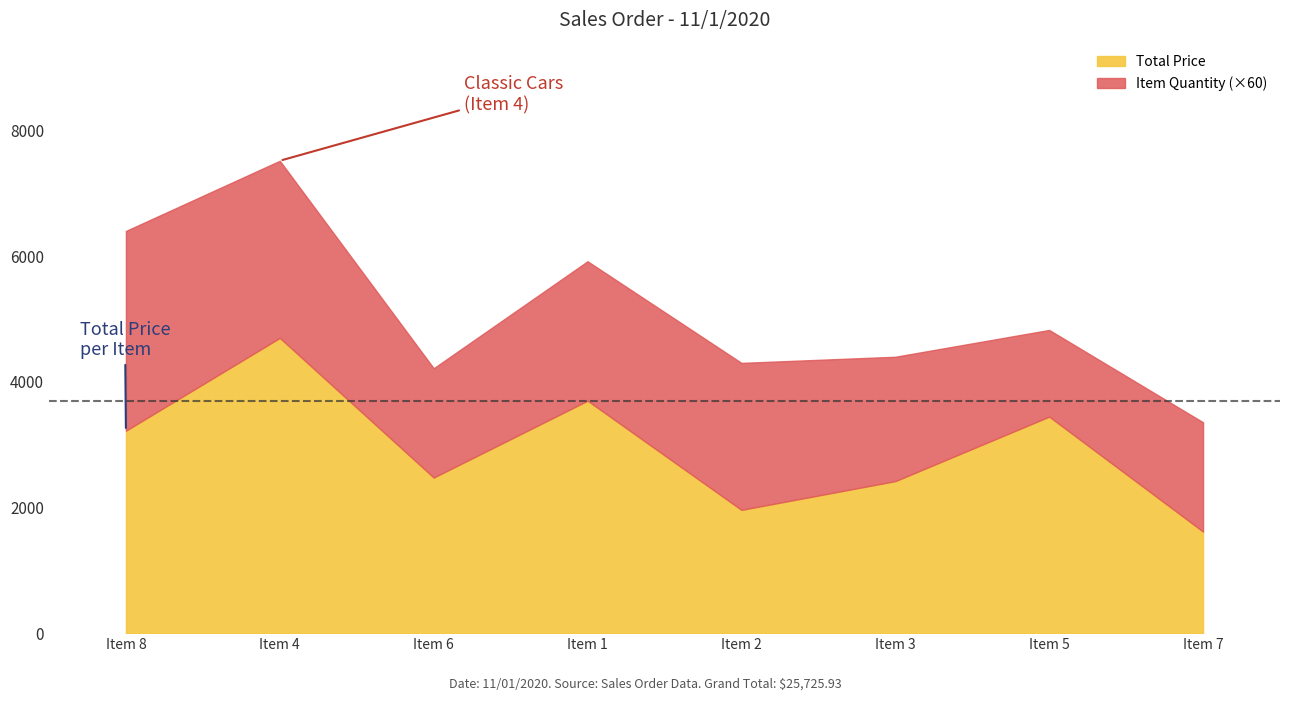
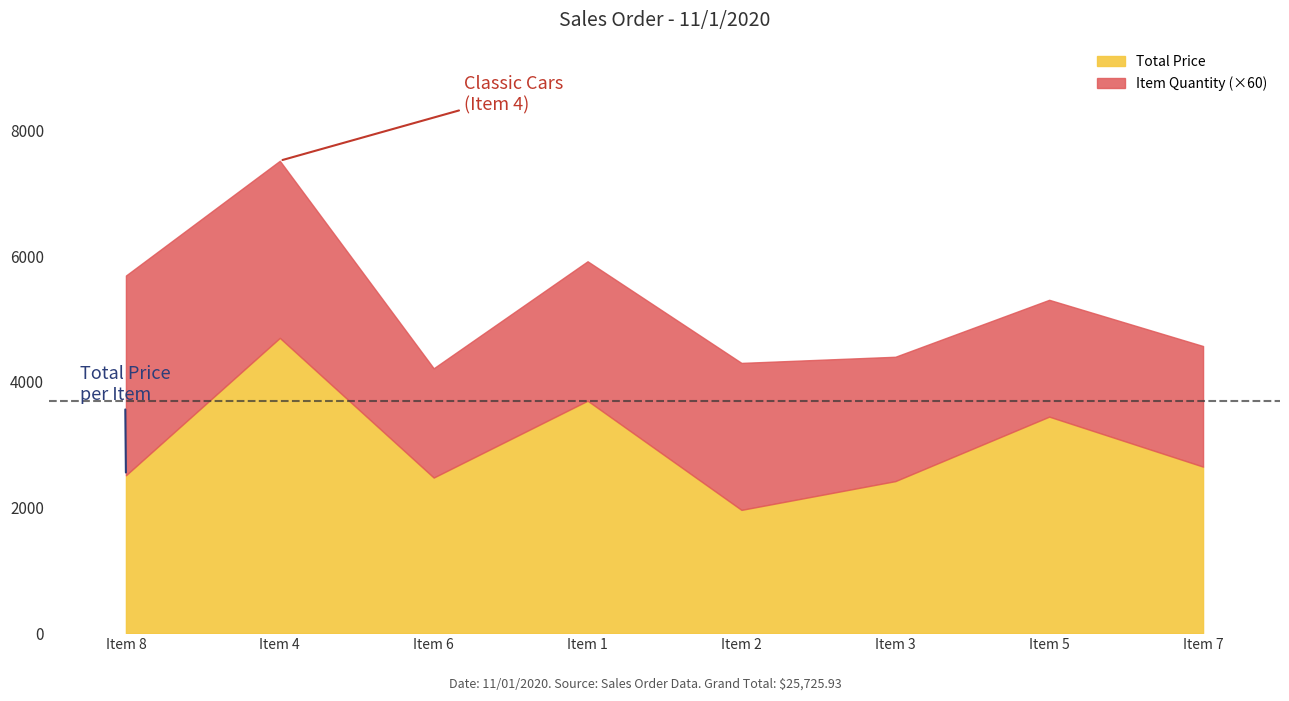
Total Price, Item 8: 3200 -> 2500
Item Quantity (×60), Item 5: 1400 -> 1900
Total Price, Item 7: 1600 -> 2700
Item Quantity (×60), Item 7: 1700 -> 1900
